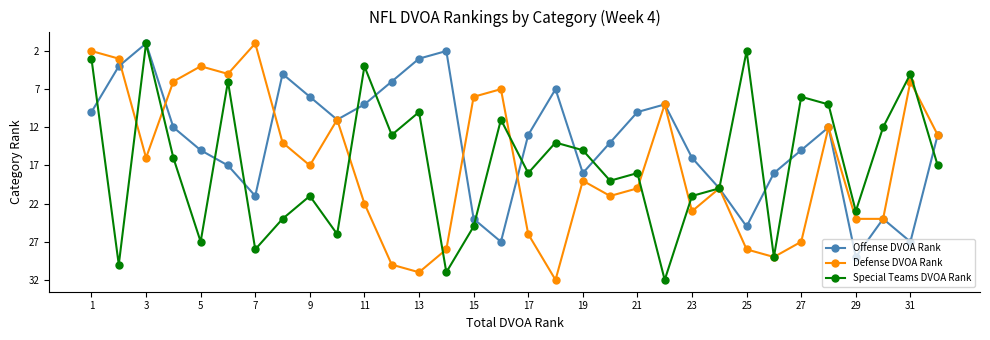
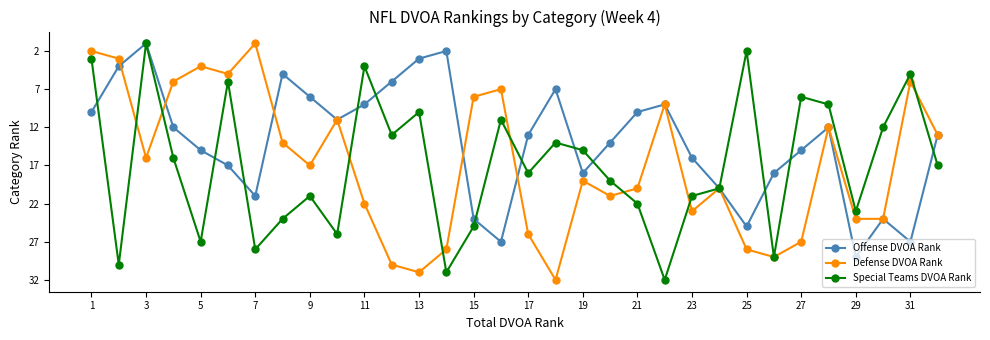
Special Teams DVOA Rank, 21: 18 -> 22
